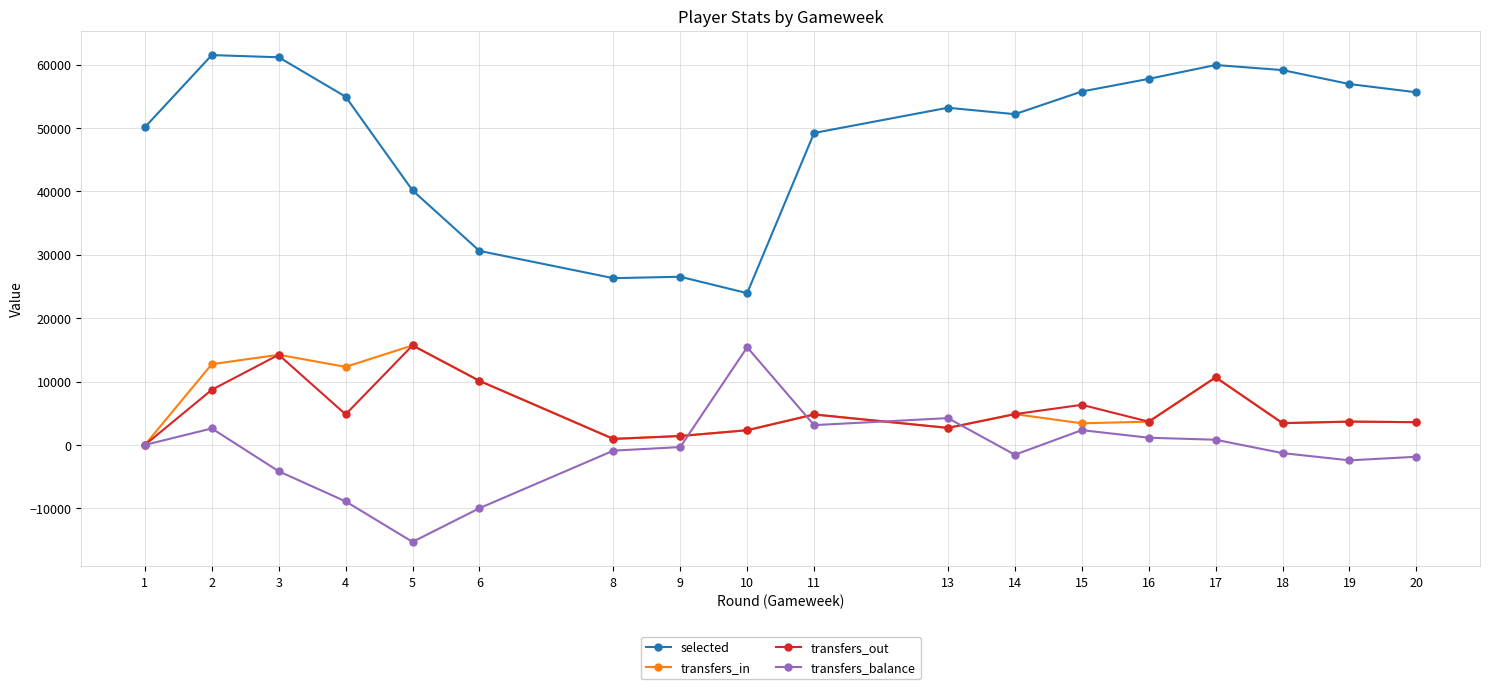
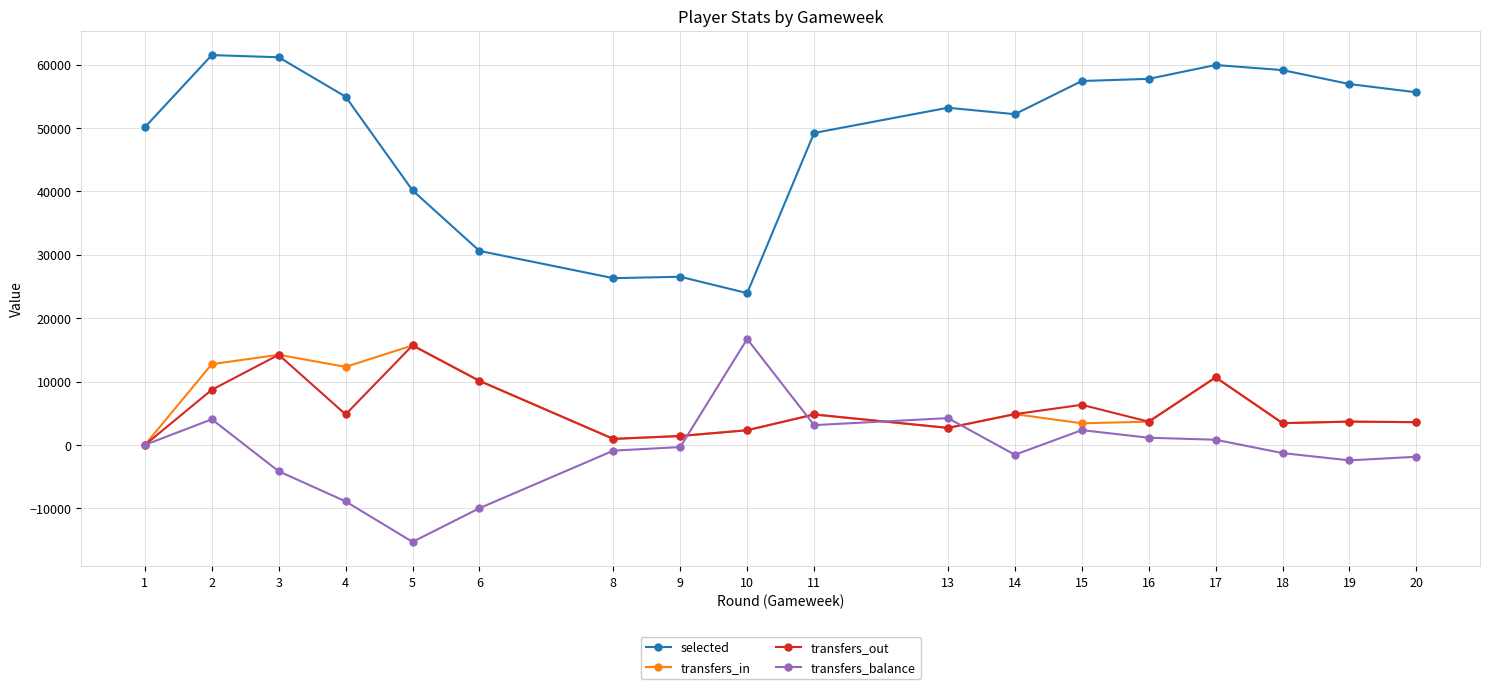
transfers_balance, 2: 3000 -> 4000
transfers_balance, 10: 15000 -> 17000
selected, 15: 56000 -> 57000
